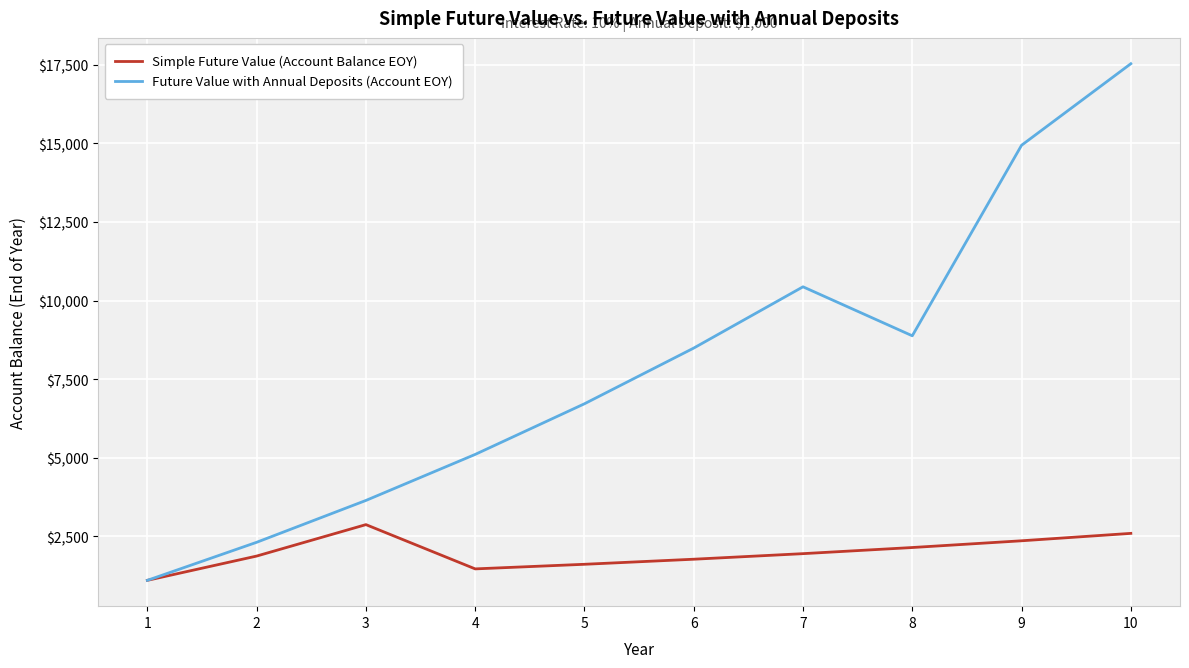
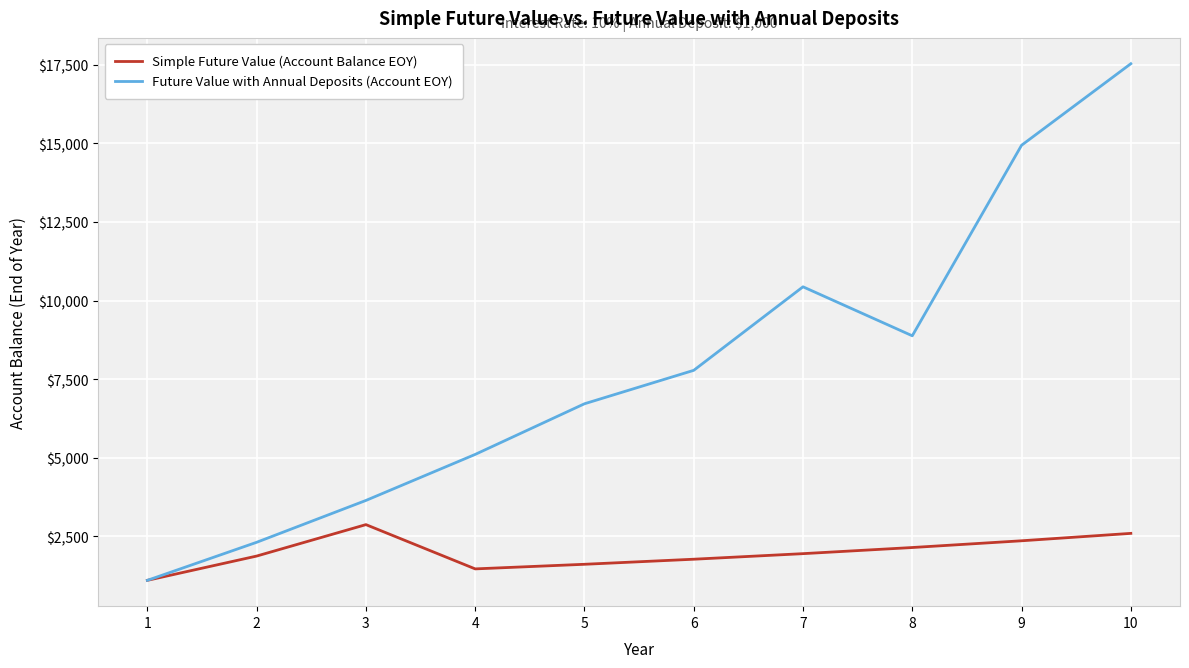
Future Value with Annual Deposits (Account EOY), 6: $8,500 -> $7,800
